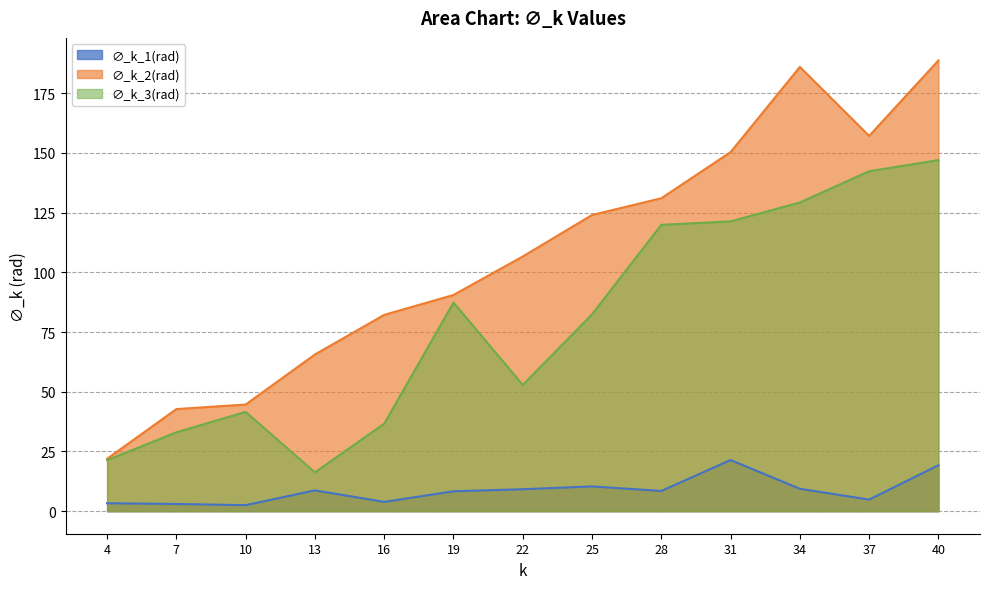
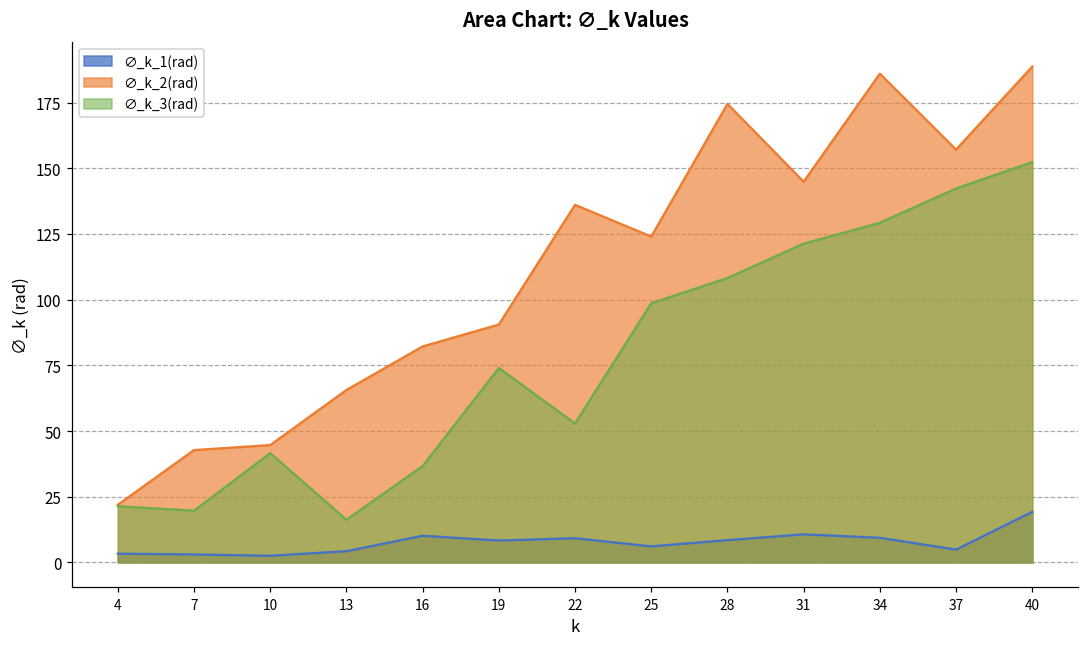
∅_k_3(rad), 7: 33 -> 20
∅_k_1(rad), 13: 9 -> 4
∅_k_1(rad), 16: 4 -> 10
∅_k_3(rad), 19: 87 -> 74
∅_k_2(rad), 22: 107 -> 136
∅_k_1(rad), 25: 10 -> 6
∅_k_3(rad), 25: 82 -> 99
∅_k_2(rad), 28: 131 -> 174
∅_k_3(rad), 28: 120 -> 108
∅_k_1(rad), 31: 21 -> 11
∅_k_2(rad), 31: 150 -> 145
∅_k_3(rad), 40: 147 -> 152
